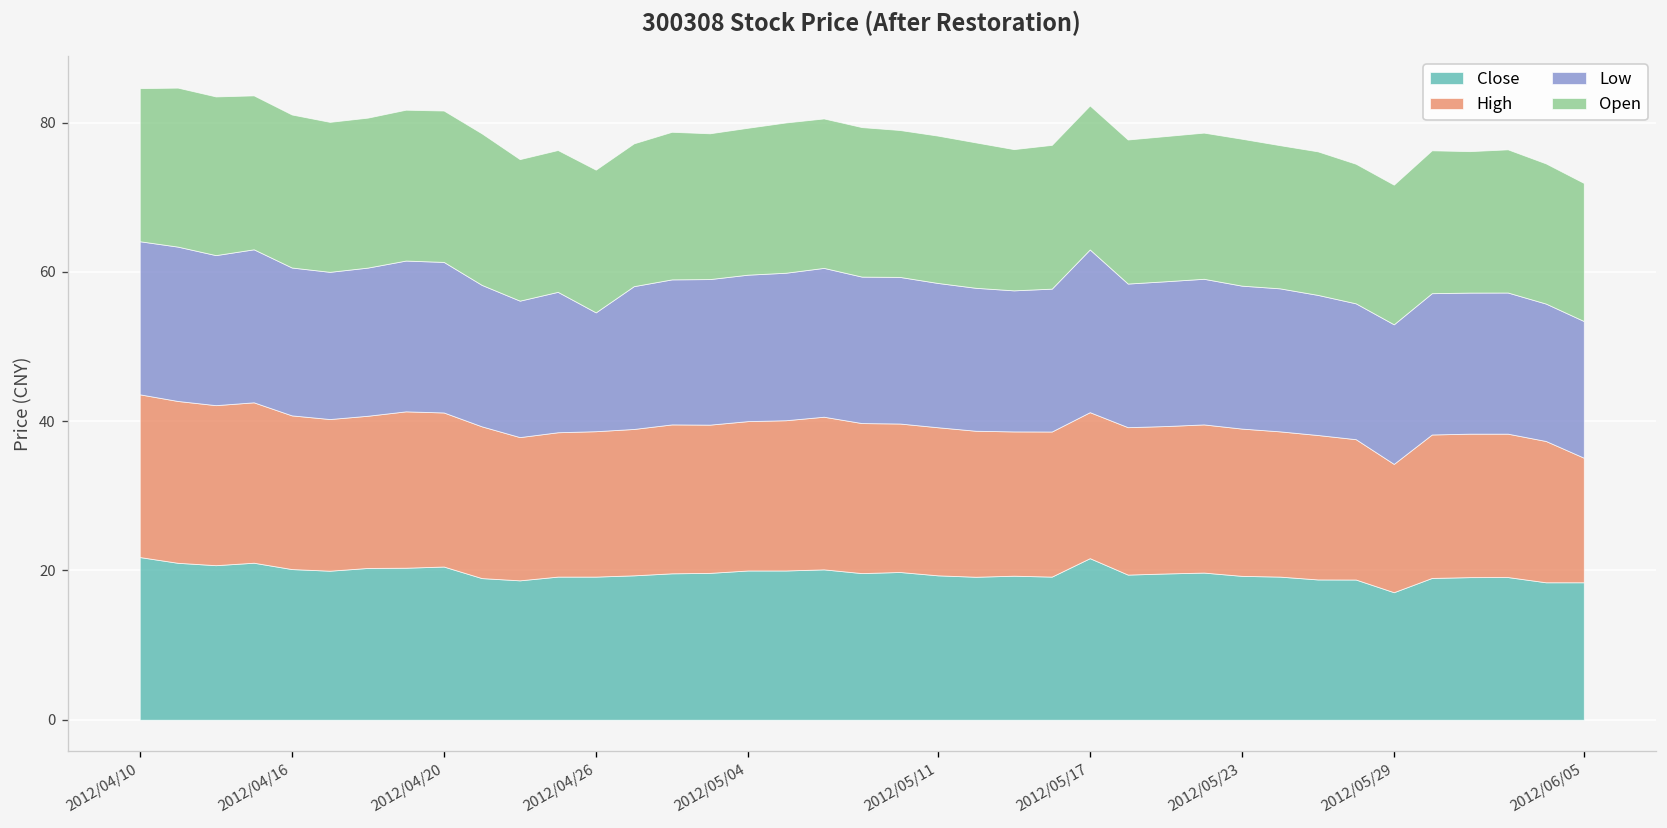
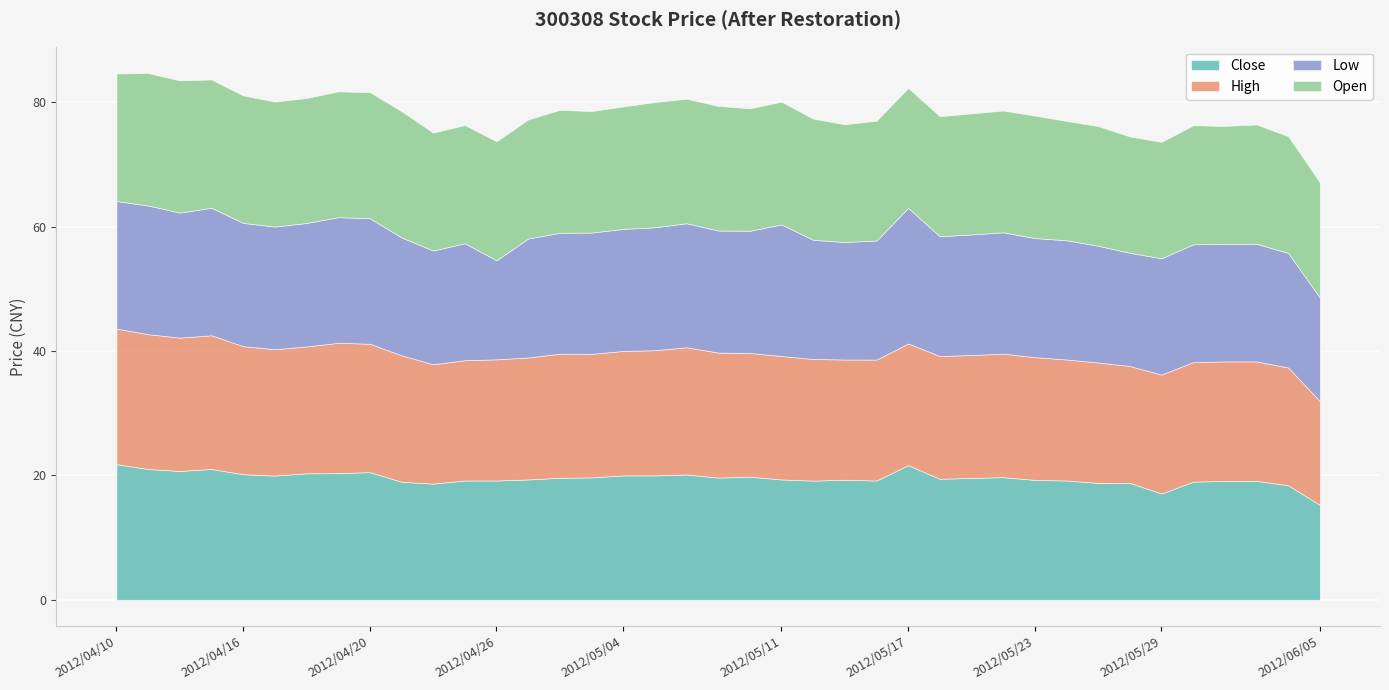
Low, 2012/05/11: 19 -> 21
High, 2012/05/29: 17 -> 19
Close, 2012/06/05: 18 -> 15
Low, 2012/06/05: 18 -> 17
